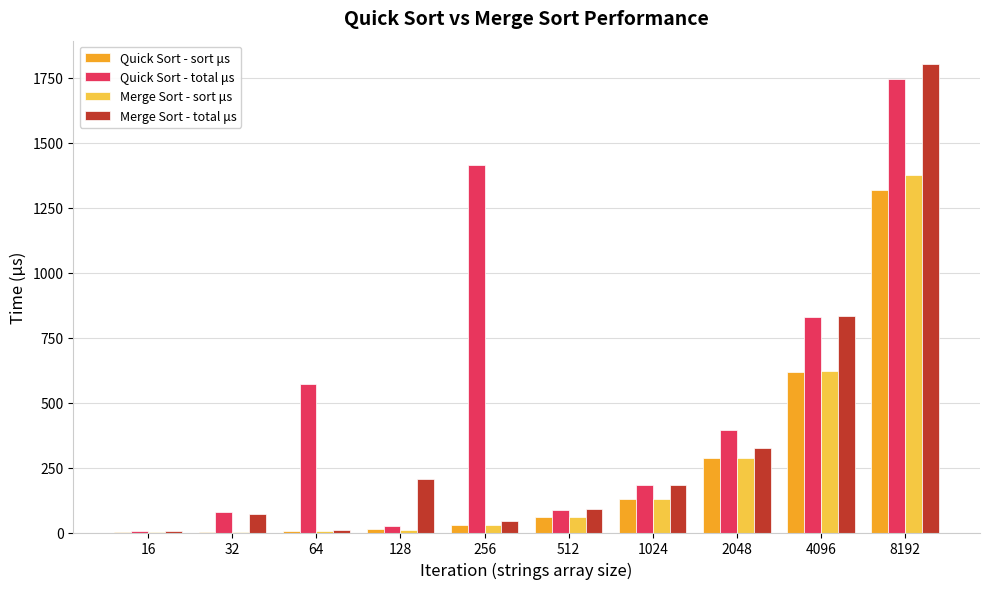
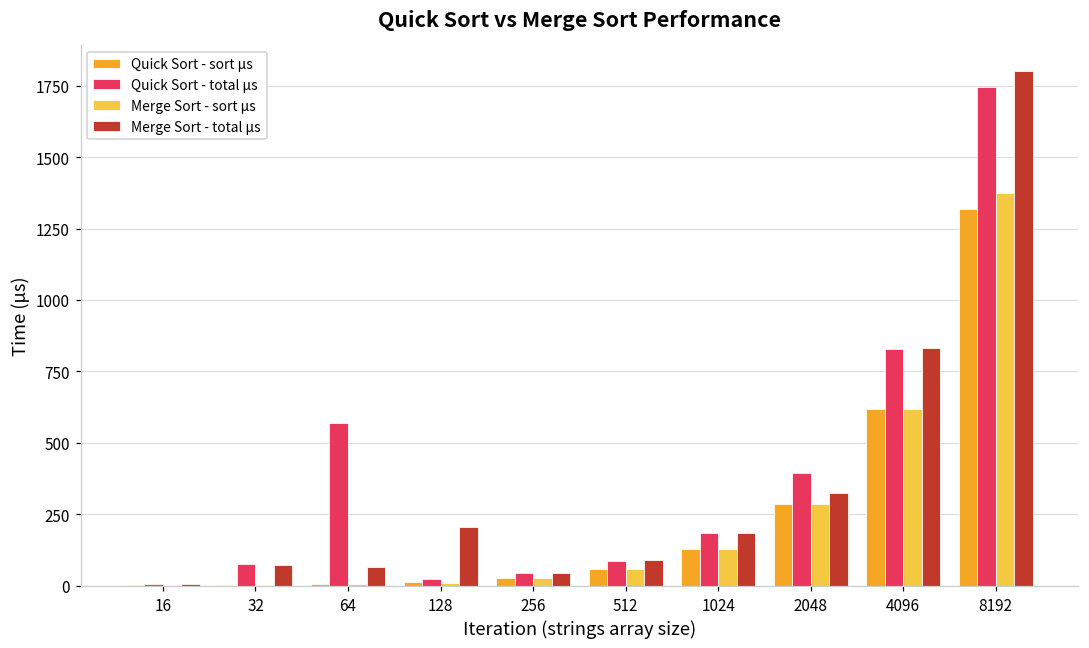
Merge Sort - total μs, 64: 10 -> 70
Quick Sort - total μs, 256: 1420 -> 50
